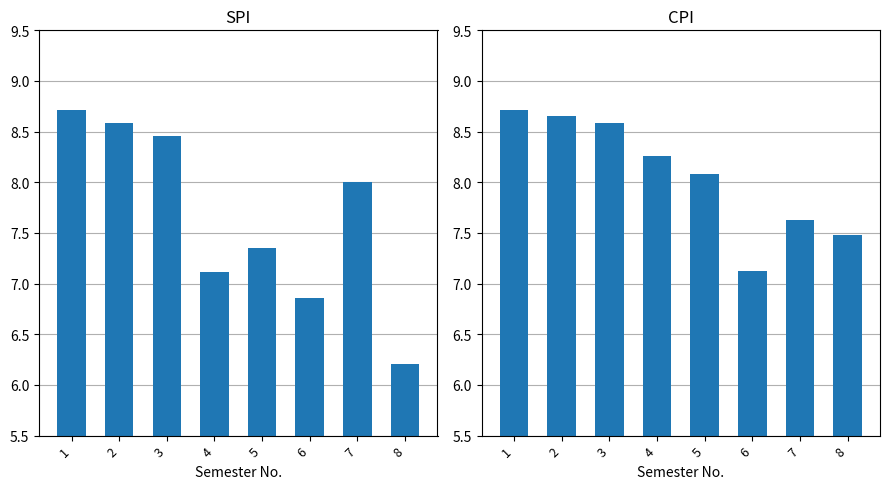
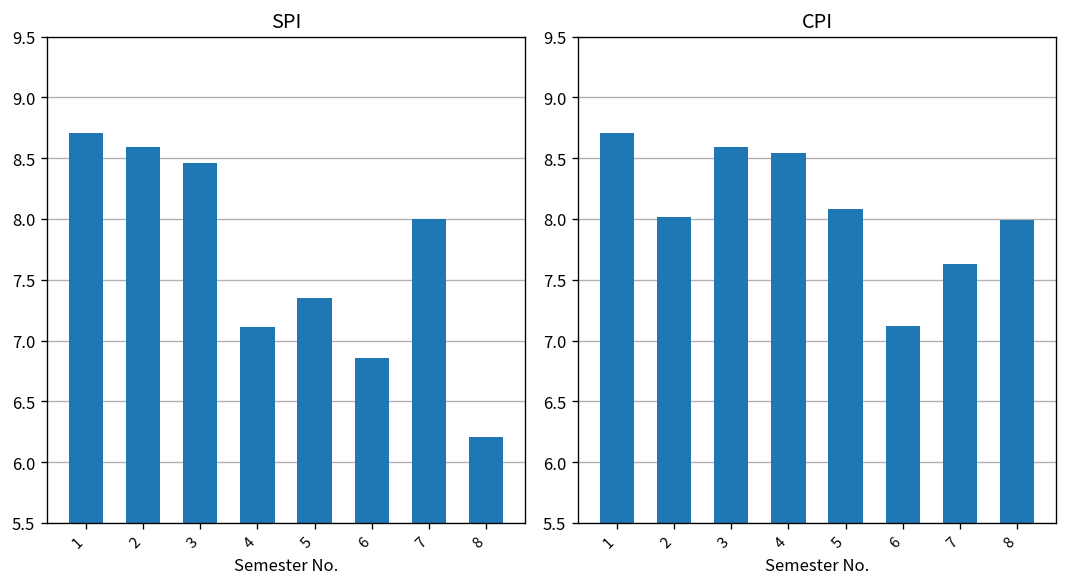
CPI, 2: 8.65 -> 8.02
CPI, 4: 8.26 -> 8.54
CPI, 8: 7.48 -> 7.99
